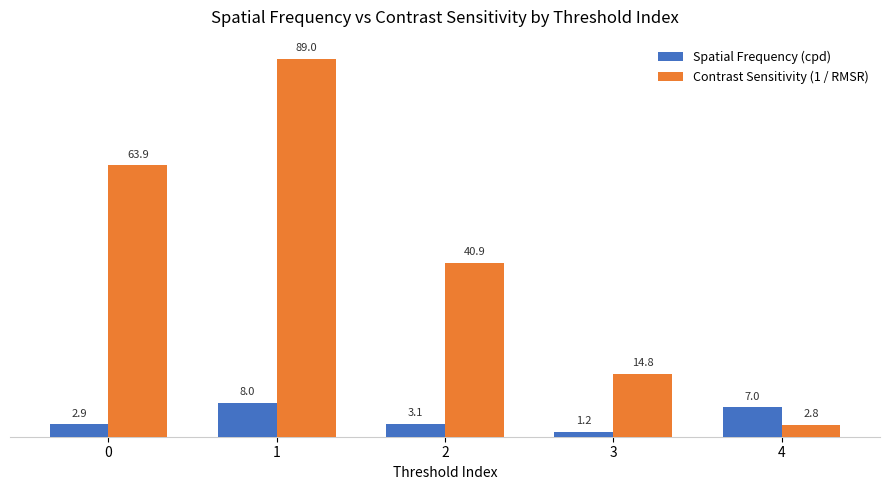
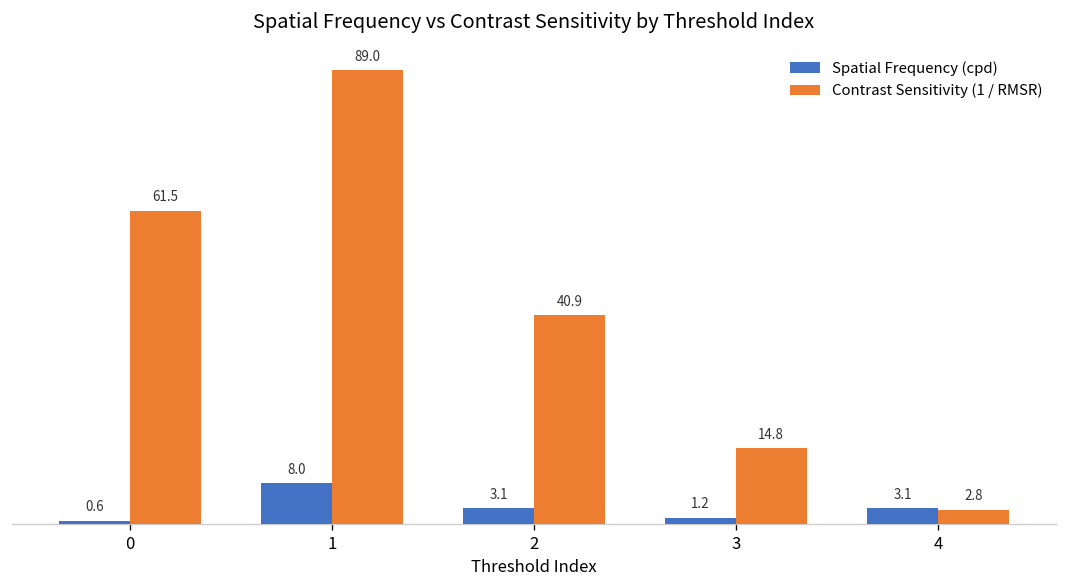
Spatial Frequency (cpd), 0: 2.9 -> 0.6
Contrast Sensitivity (1 / RMSR), 0: 63.9 -> 61.5
Spatial Frequency (cpd), 4: 7.0 -> 3.1
